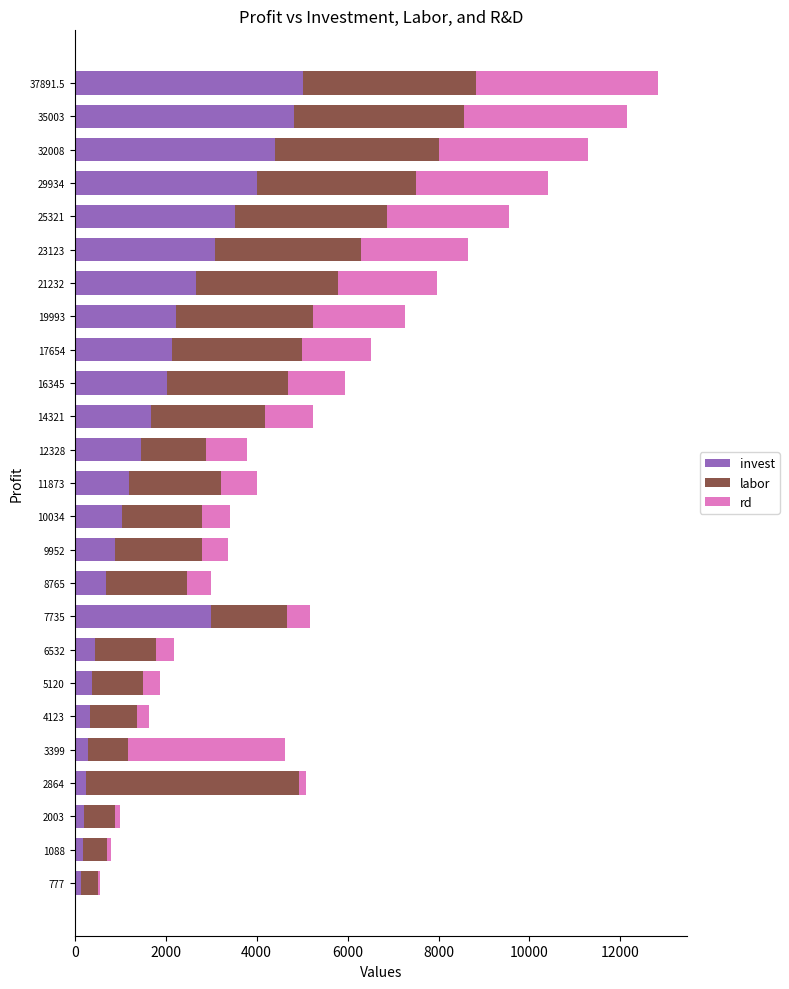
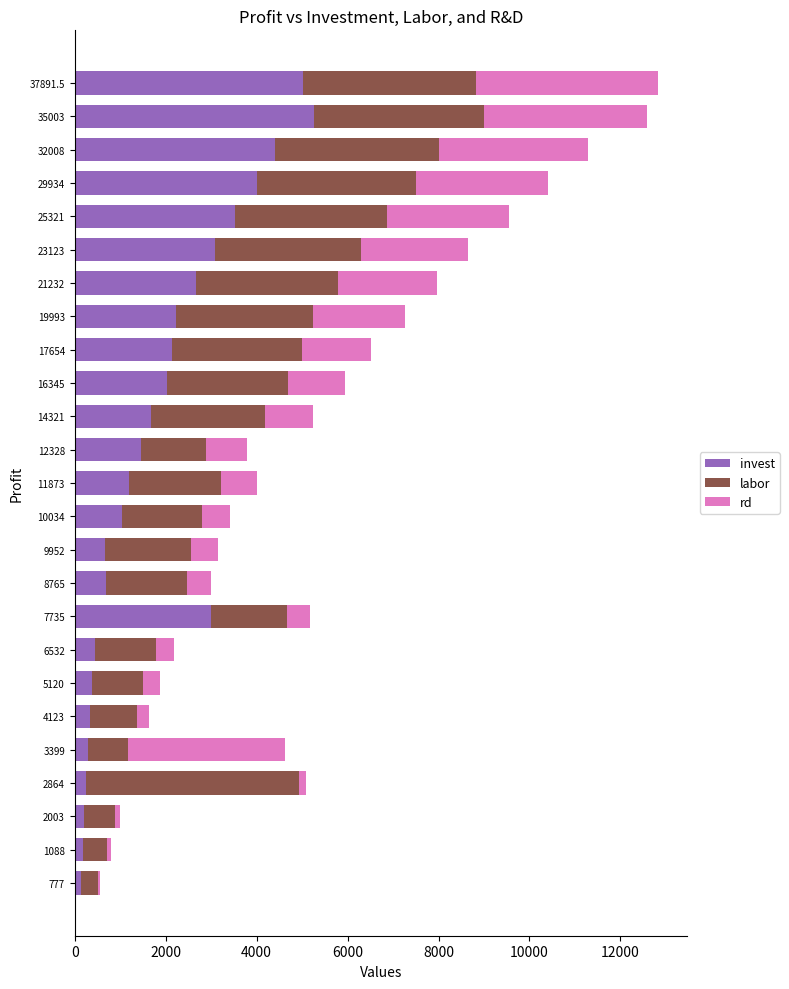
invest, 35003: 4800 -> 5300
invest, 9952: 900 -> 700
